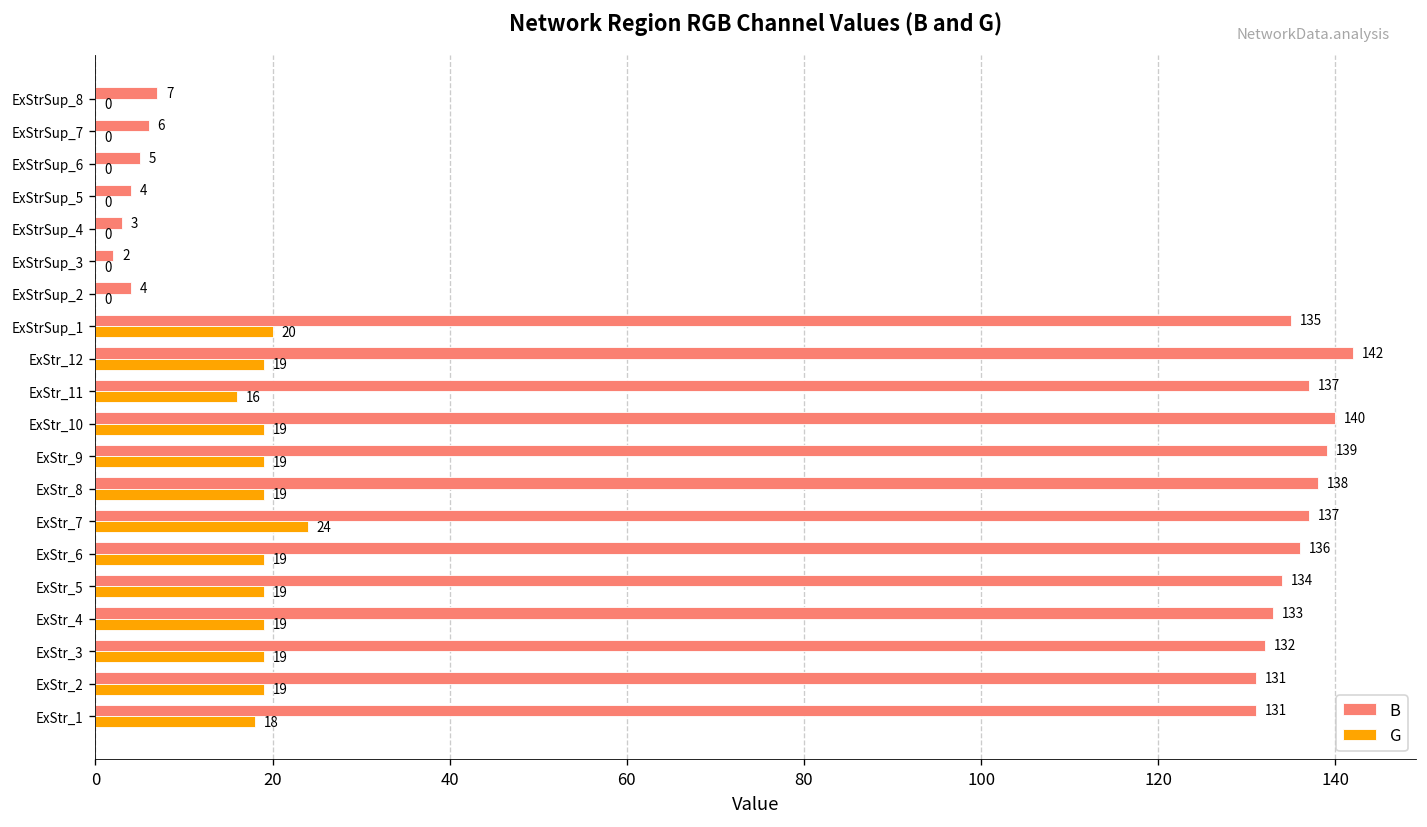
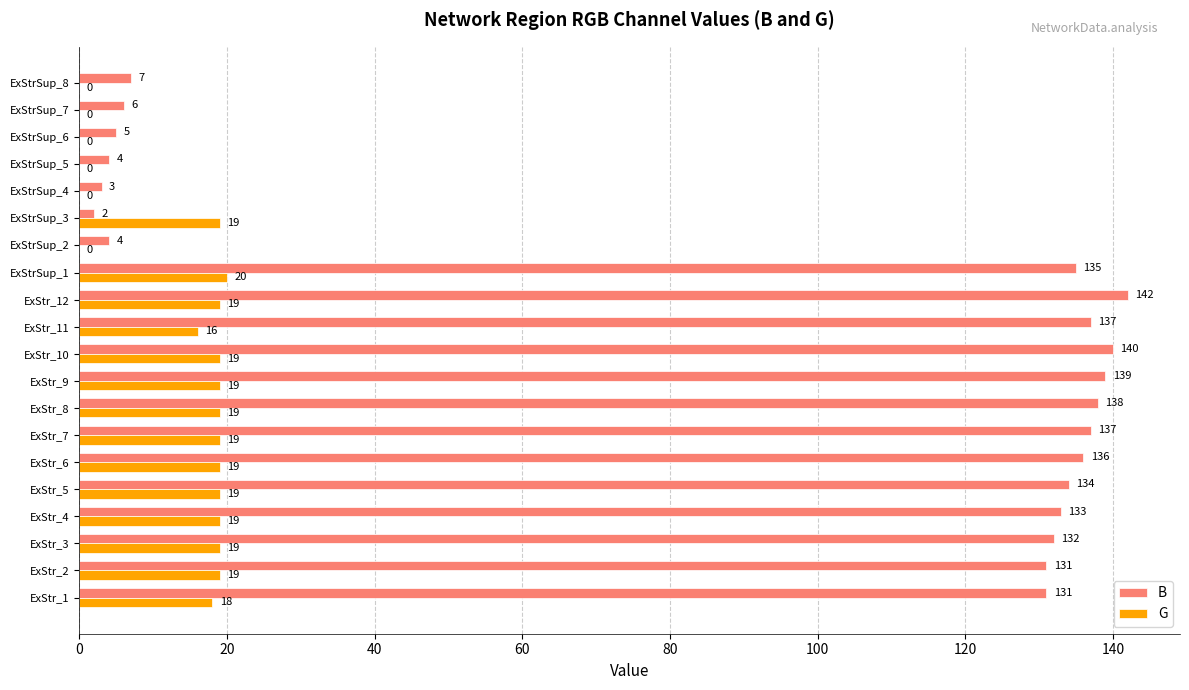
G, ExStrSup_3: 0 -> 19
G, ExStr_7: 24 -> 19
